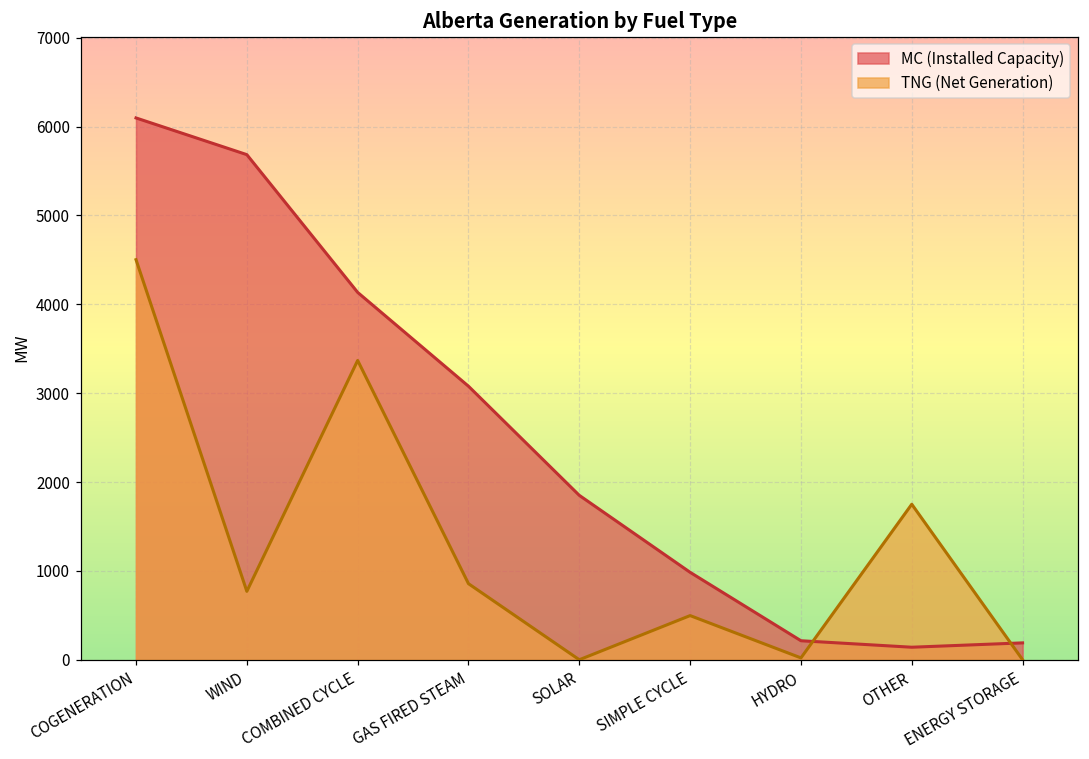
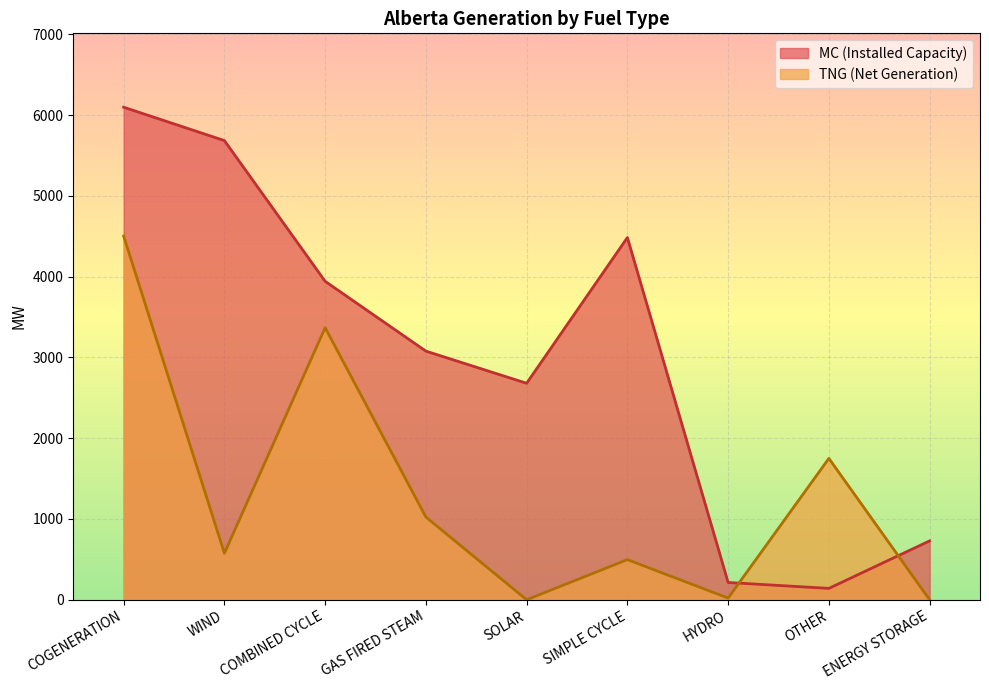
TNG (Net Generation), WIND: 800 -> 600
MC (Installed Capacity), COMBINED CYCLE: 4100 -> 3900
TNG (Net Generation), GAS FIRED STEAM: 900 -> 1000
MC (Installed Capacity), SOLAR: 1900 -> 2700
MC (Installed Capacity), SIMPLE CYCLE: 1000 -> 4500
MC (Installed Capacity), ENERGY STORAGE: 200 -> 700
